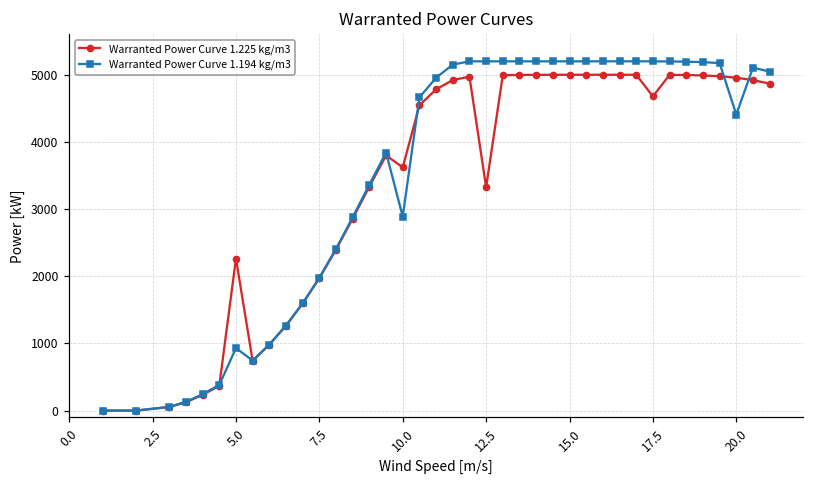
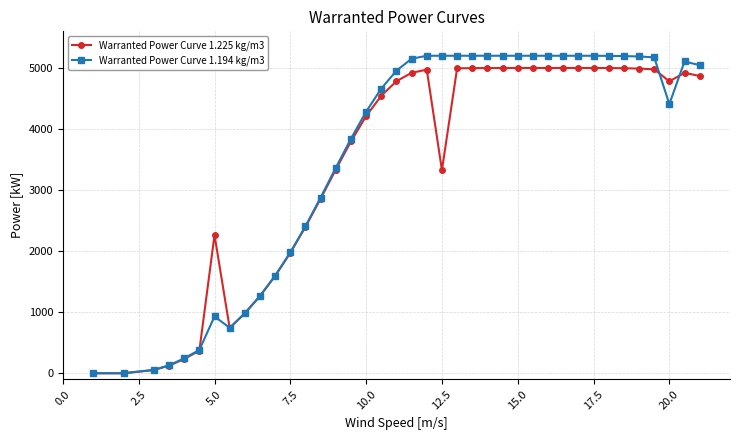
Warranted Power Curve 1.225 kg/m3, 10.0: 3600 -> 4200
Warranted Power Curve 1.194 kg/m3, 10.0: 2900 -> 4300
Warranted Power Curve 1.225 kg/m3, 17.5: 4700 -> 5000
Warranted Power Curve 1.225 kg/m3, 20.0: 5000 -> 4800
